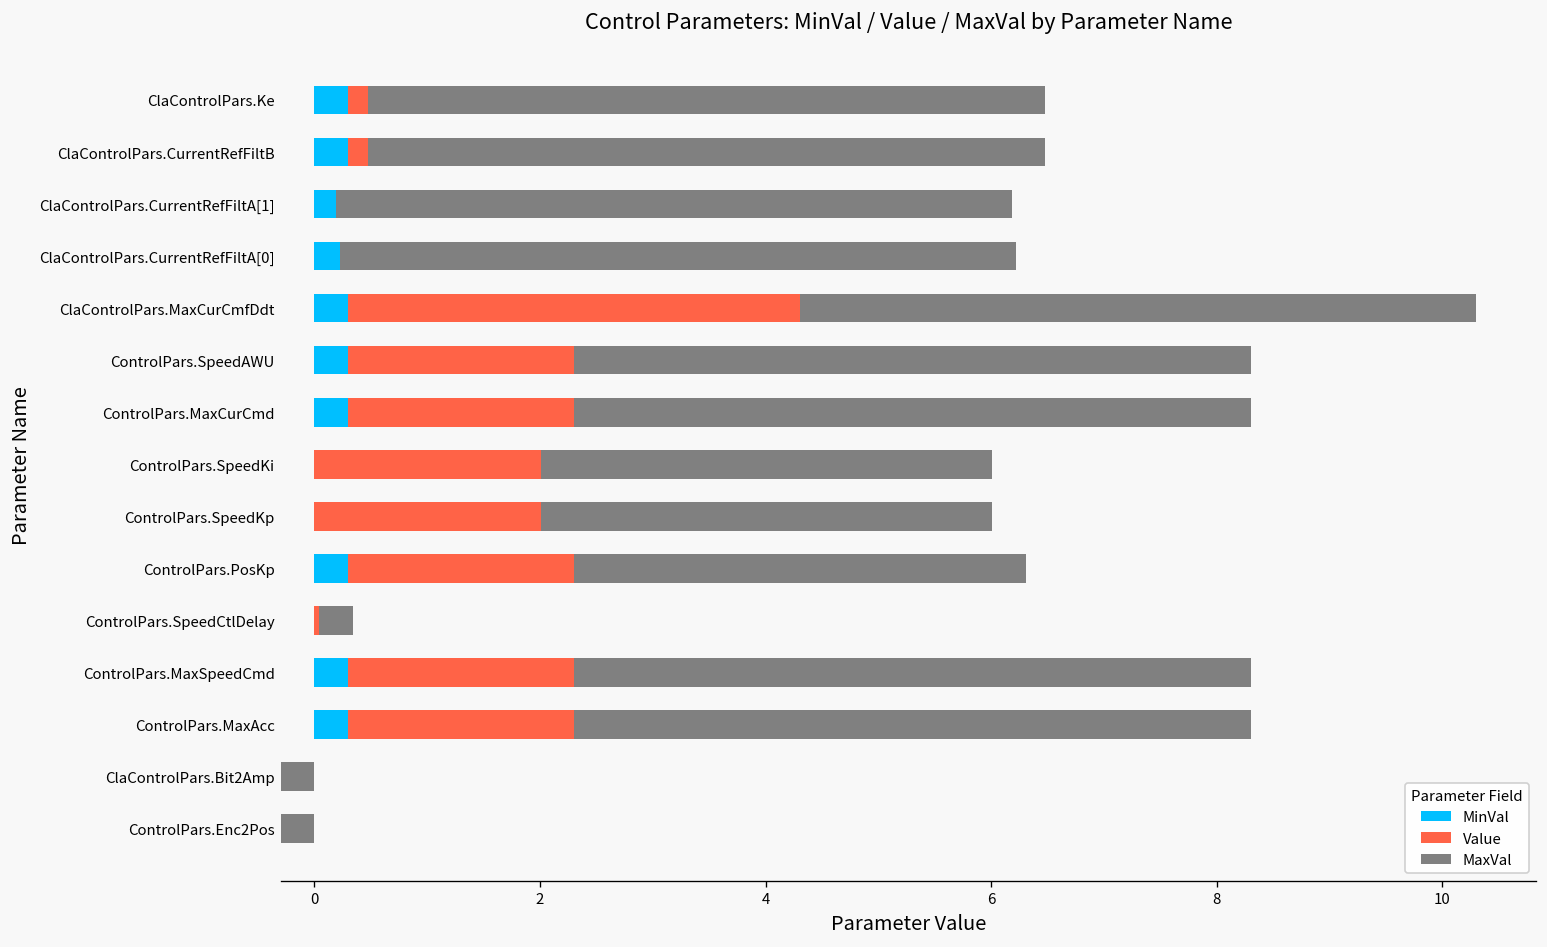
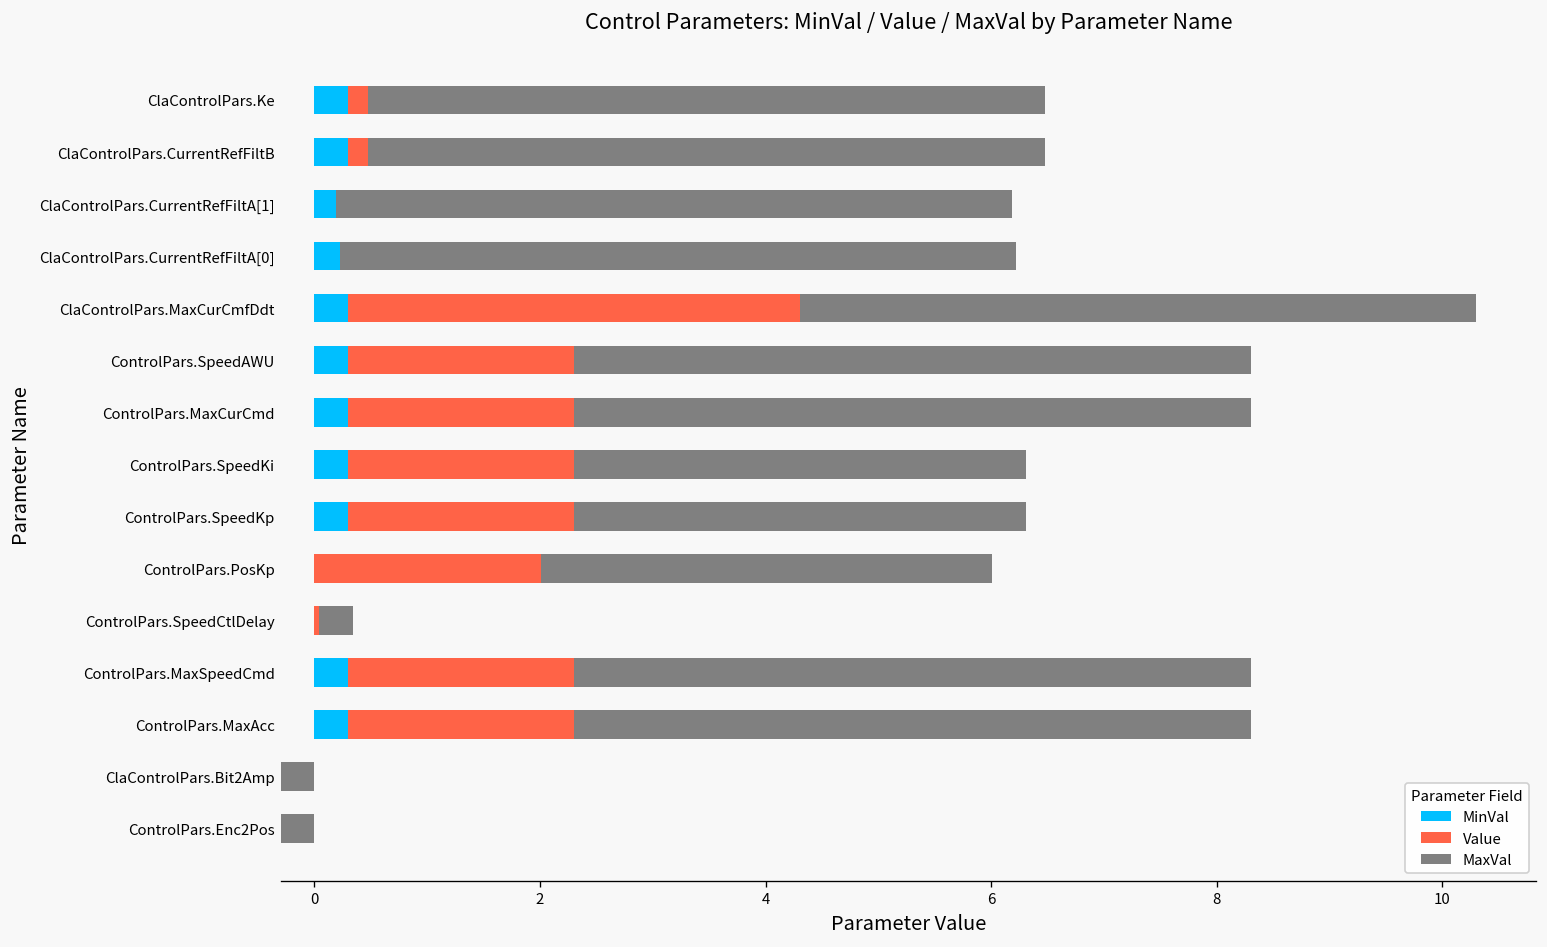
MinVal, ControlPars.SpeedKi: 0.0 -> 0.3
MinVal, ControlPars.SpeedKp: 0.0 -> 0.3
MinVal, ControlPars.PosKp: 0.3 -> 0.0
